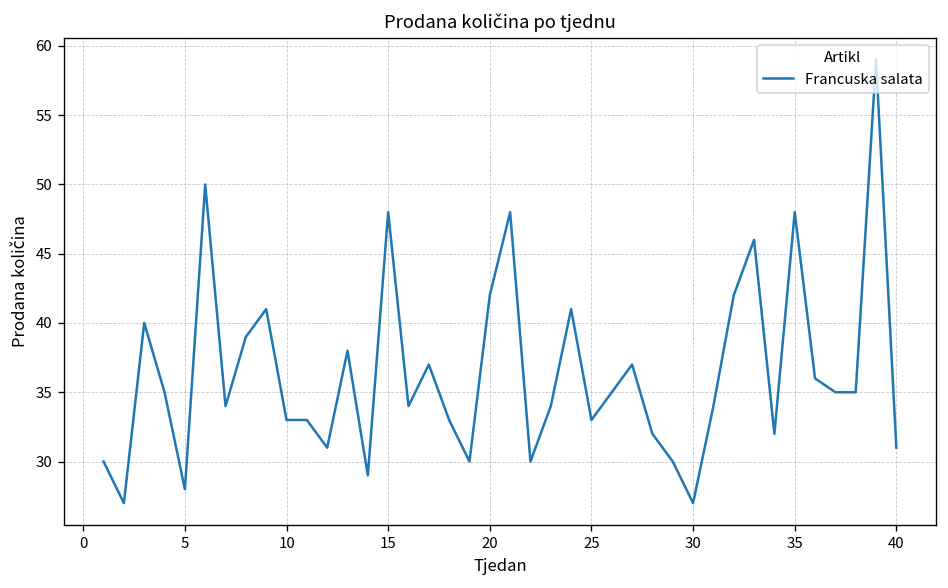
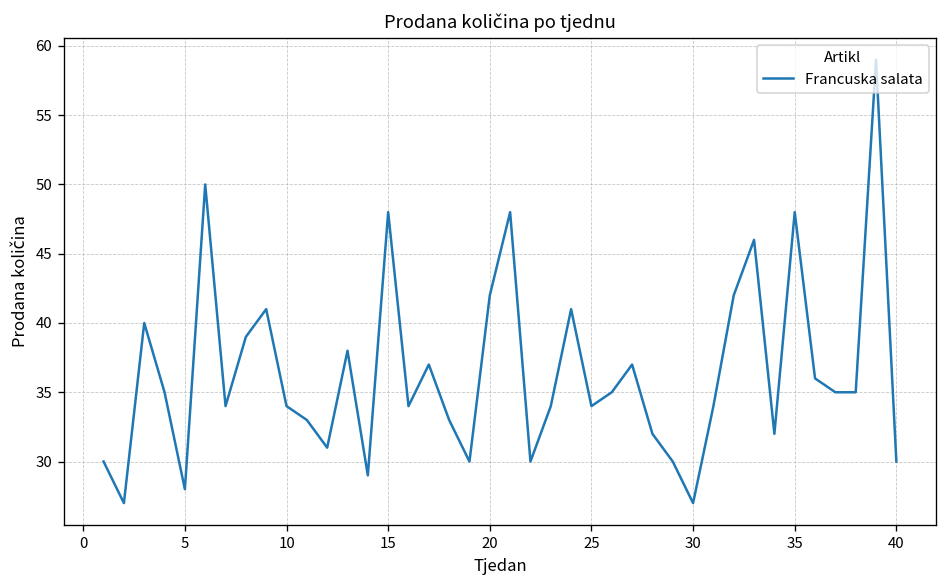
10: 33 -> 34
25: 33 -> 34
40: 31 -> 30
